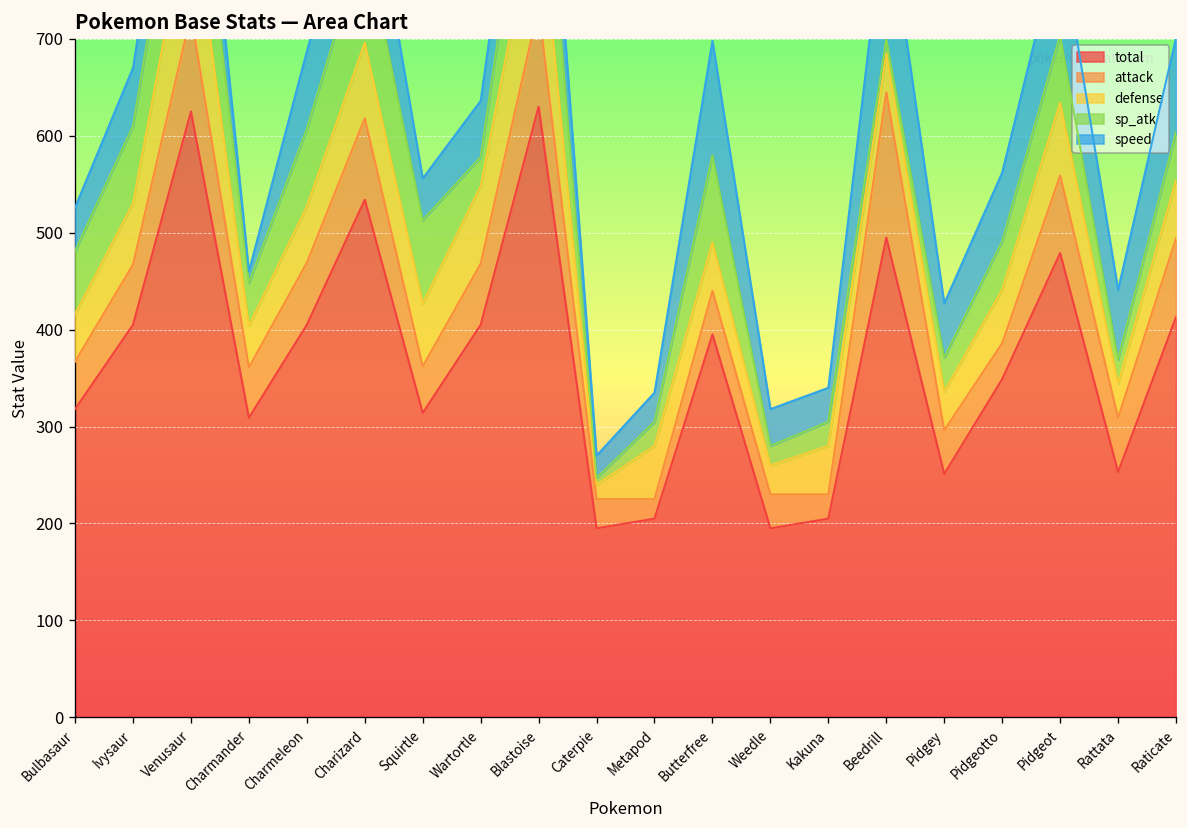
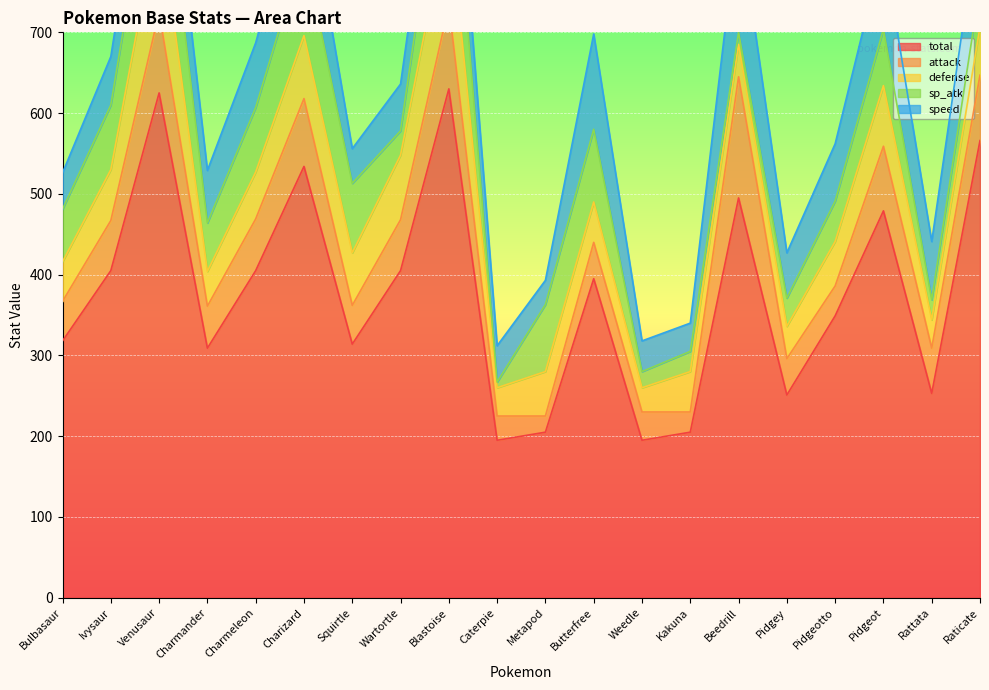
sp_atk, Charmander: 40 -> 60
speed, Charmander: 10 -> 70
defense, Caterpie: 20 -> 40
speed, Caterpie: 20 -> 50
sp_atk, Metapod: 30 -> 80
total, Raticate: 410 -> 570
